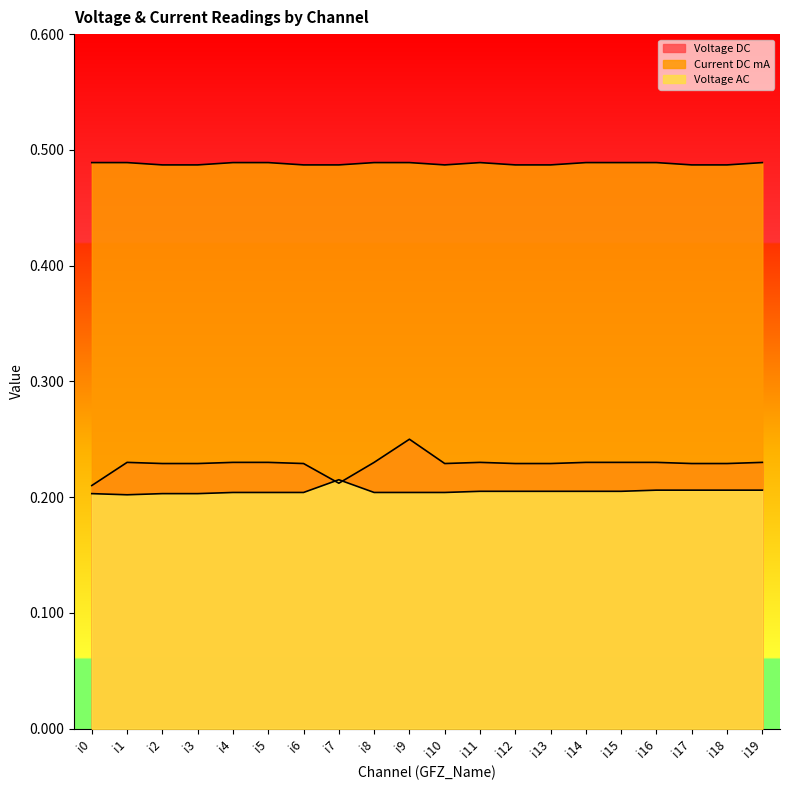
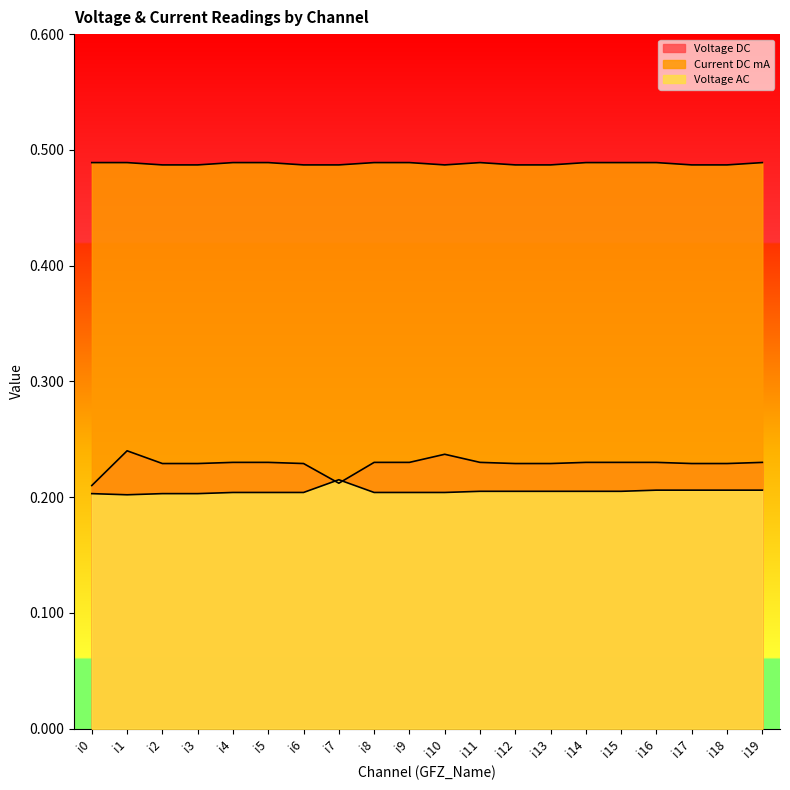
Voltage DC, i1: 0.23 -> 0.24
Voltage DC, i9: 0.25 -> 0.23
Voltage DC, i10: 0.229 -> 0.237
